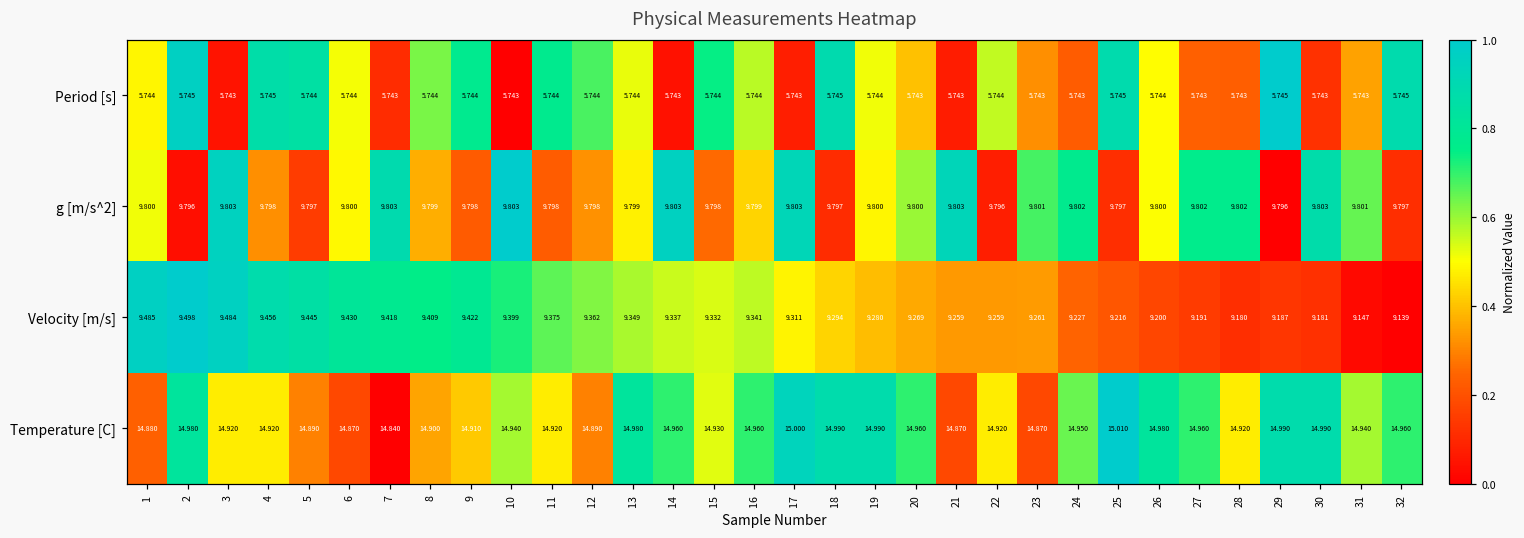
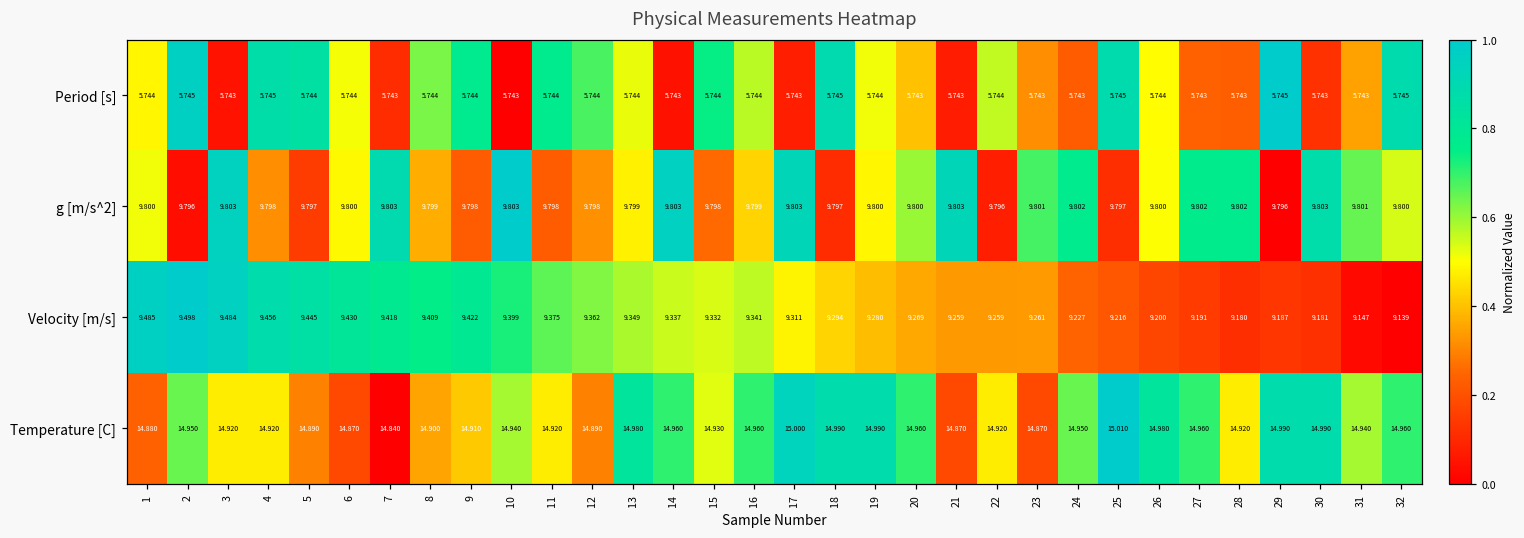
g [m/s^2], 32: 9.797 -> 9.800
Temperature [C], 2: 14.980 -> 14.950
